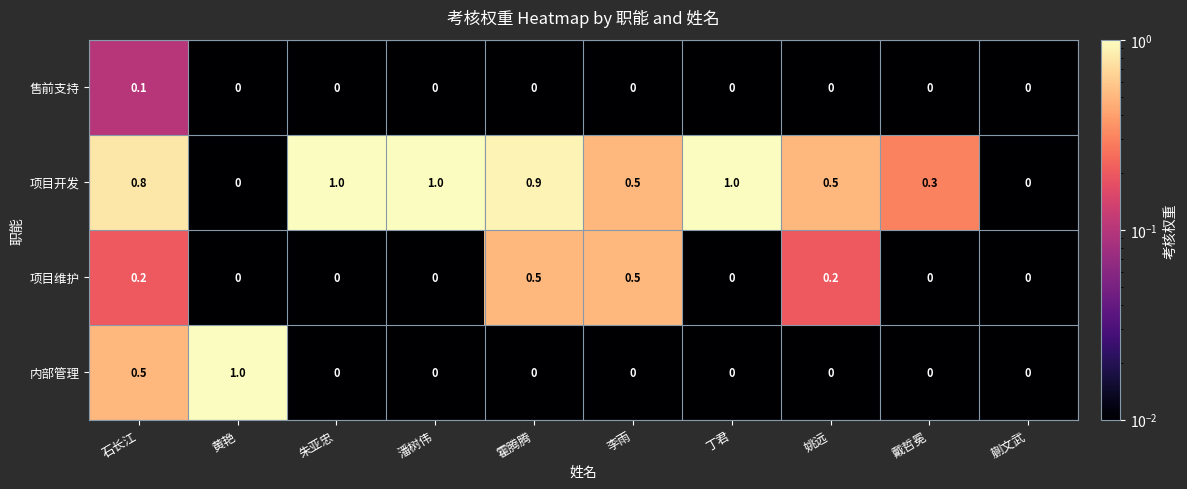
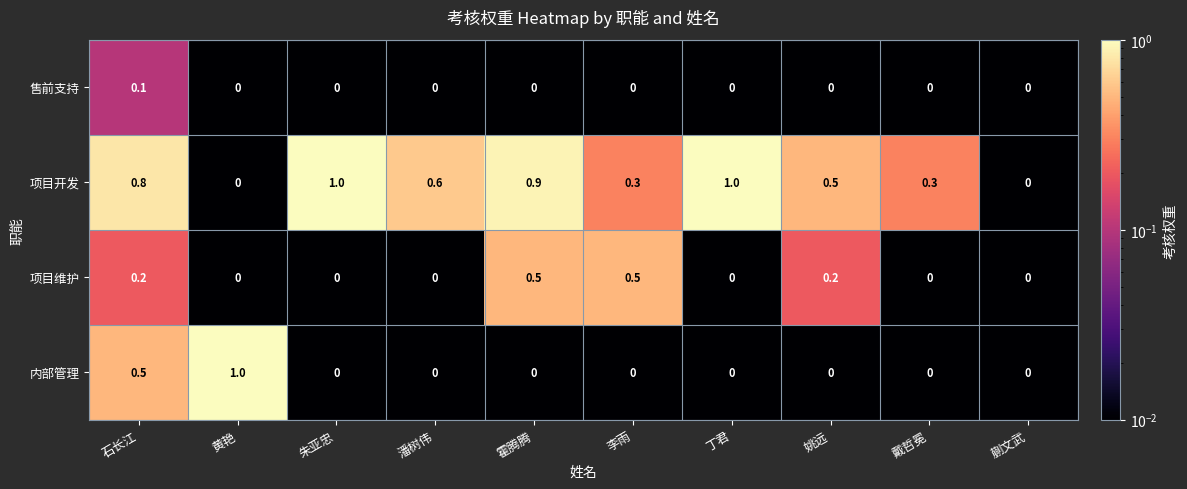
项目开发, 潘树伟: 1.0 -> 0.6
项目开发, 李雨: 0.5 -> 0.3
